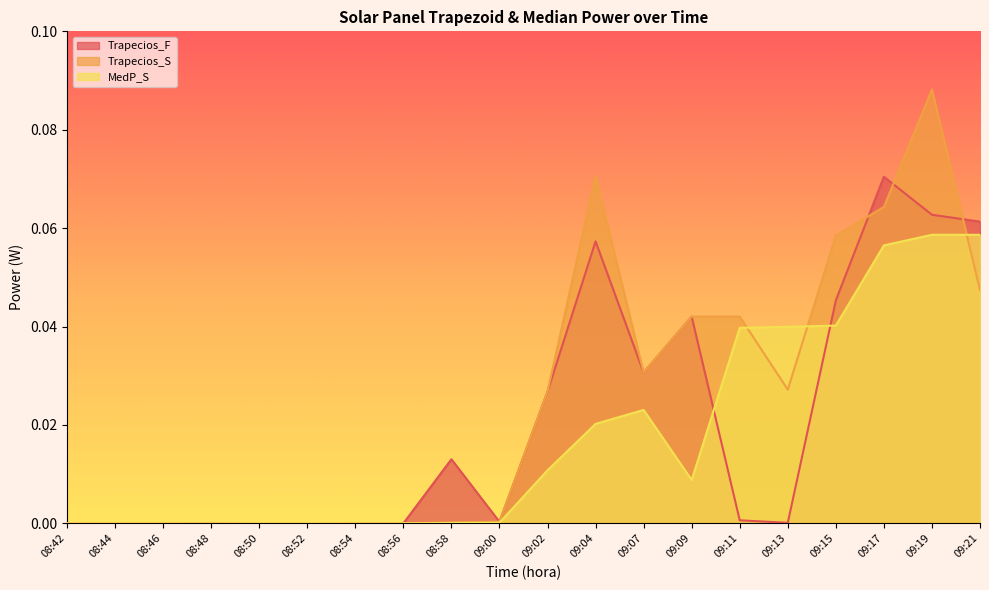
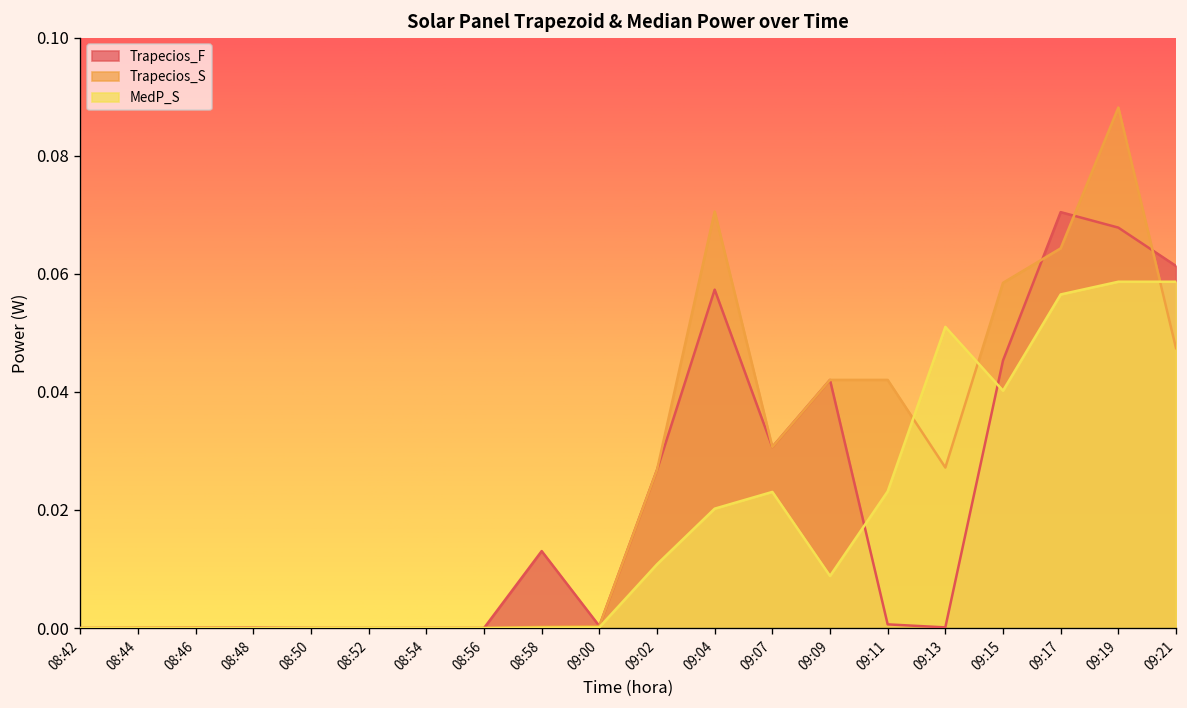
MedP_S, 09:11: 0.040 -> 0.023
MedP_S, 09:13: 0.040 -> 0.051
Trapecios_F, 09:19: 0.063 -> 0.068
